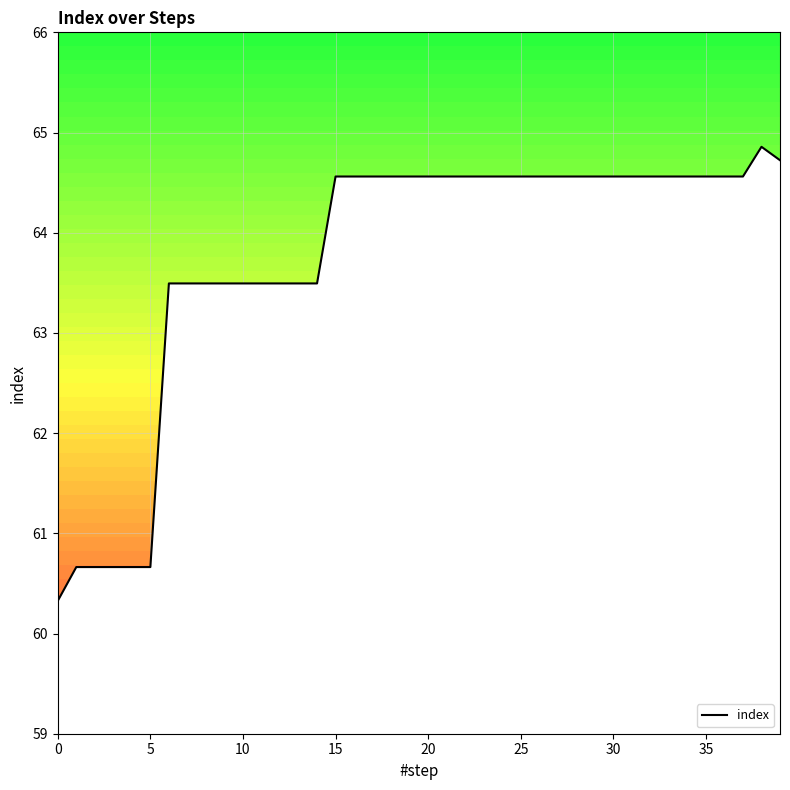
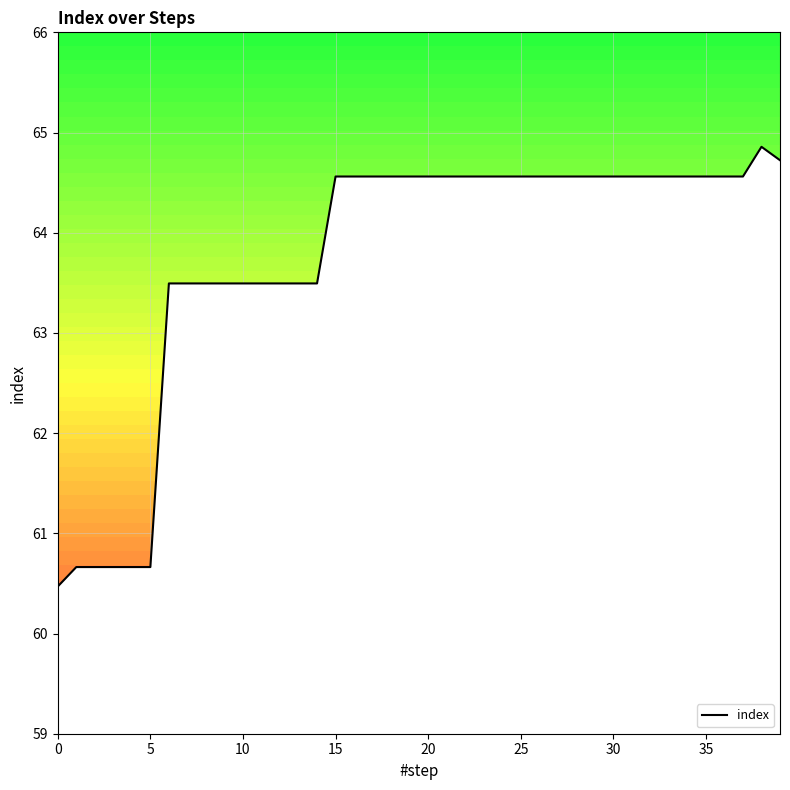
index, 0: 60.33 -> 60.47
